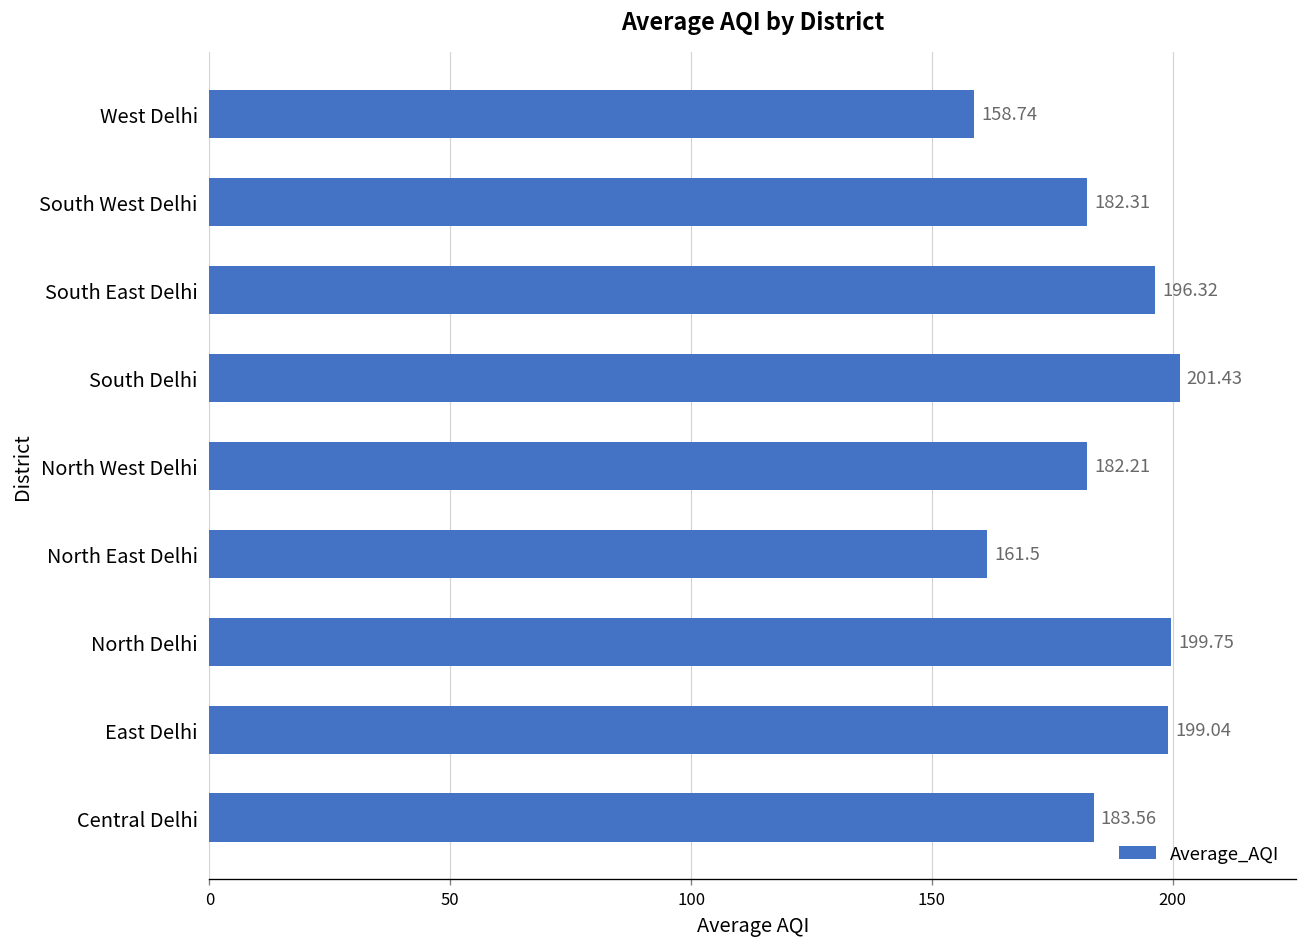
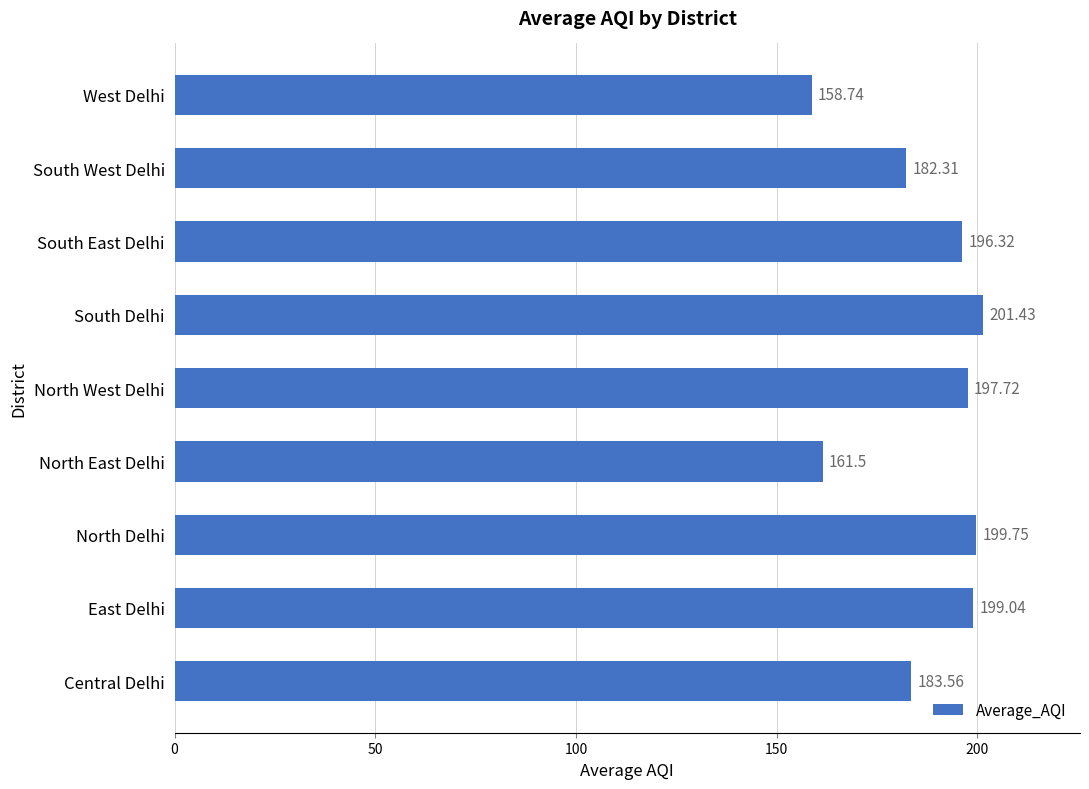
North West Delhi: 182.21 -> 197.72
